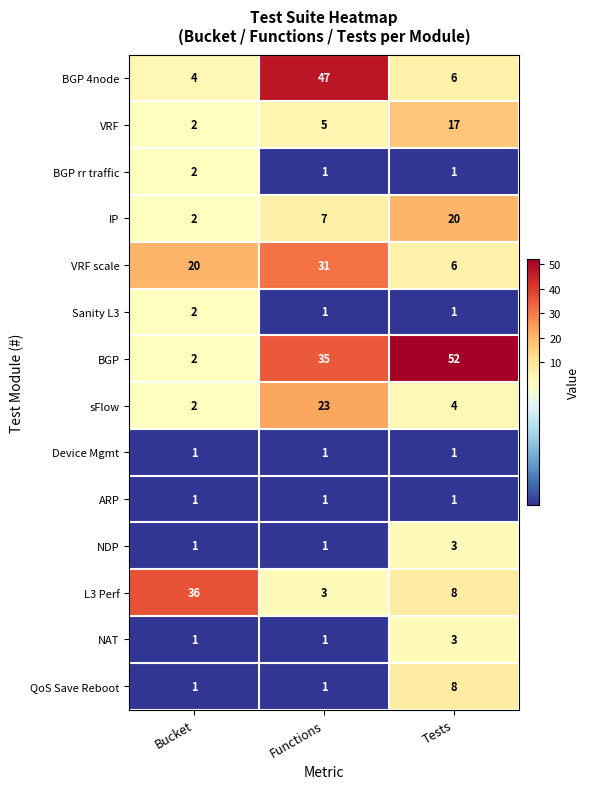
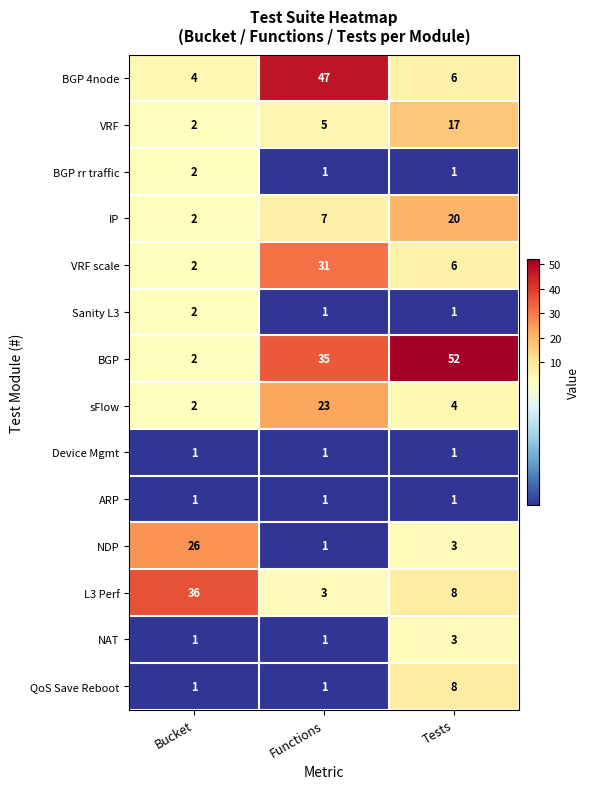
VRF scale, Bucket: 20 -> 2
NDP, Bucket: 1 -> 26
